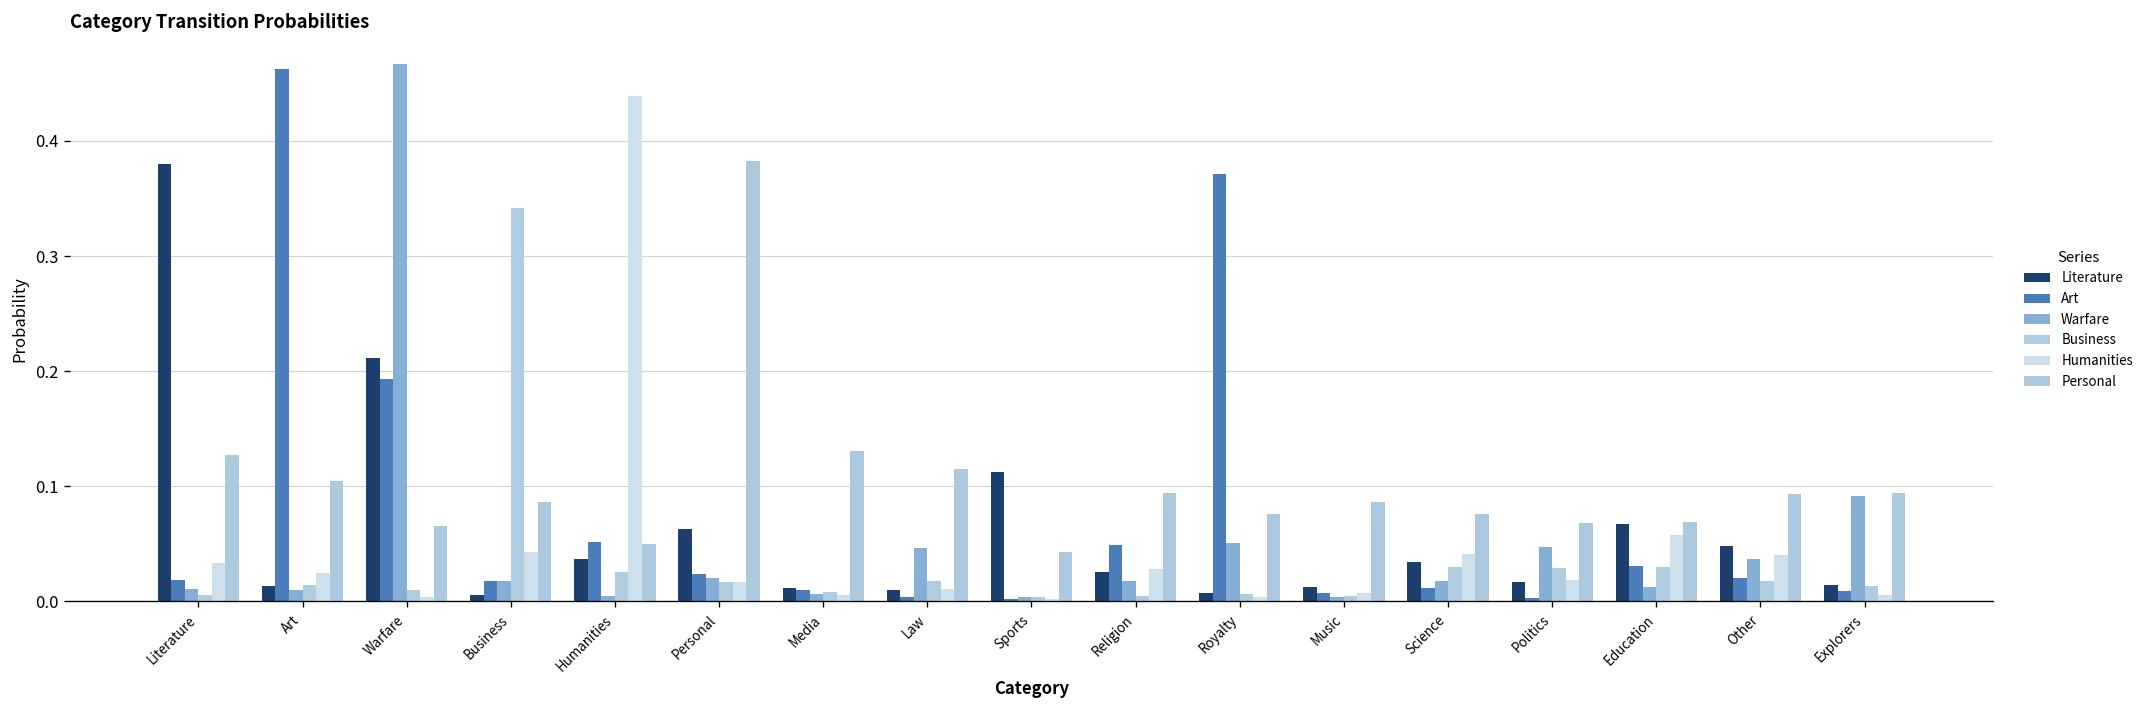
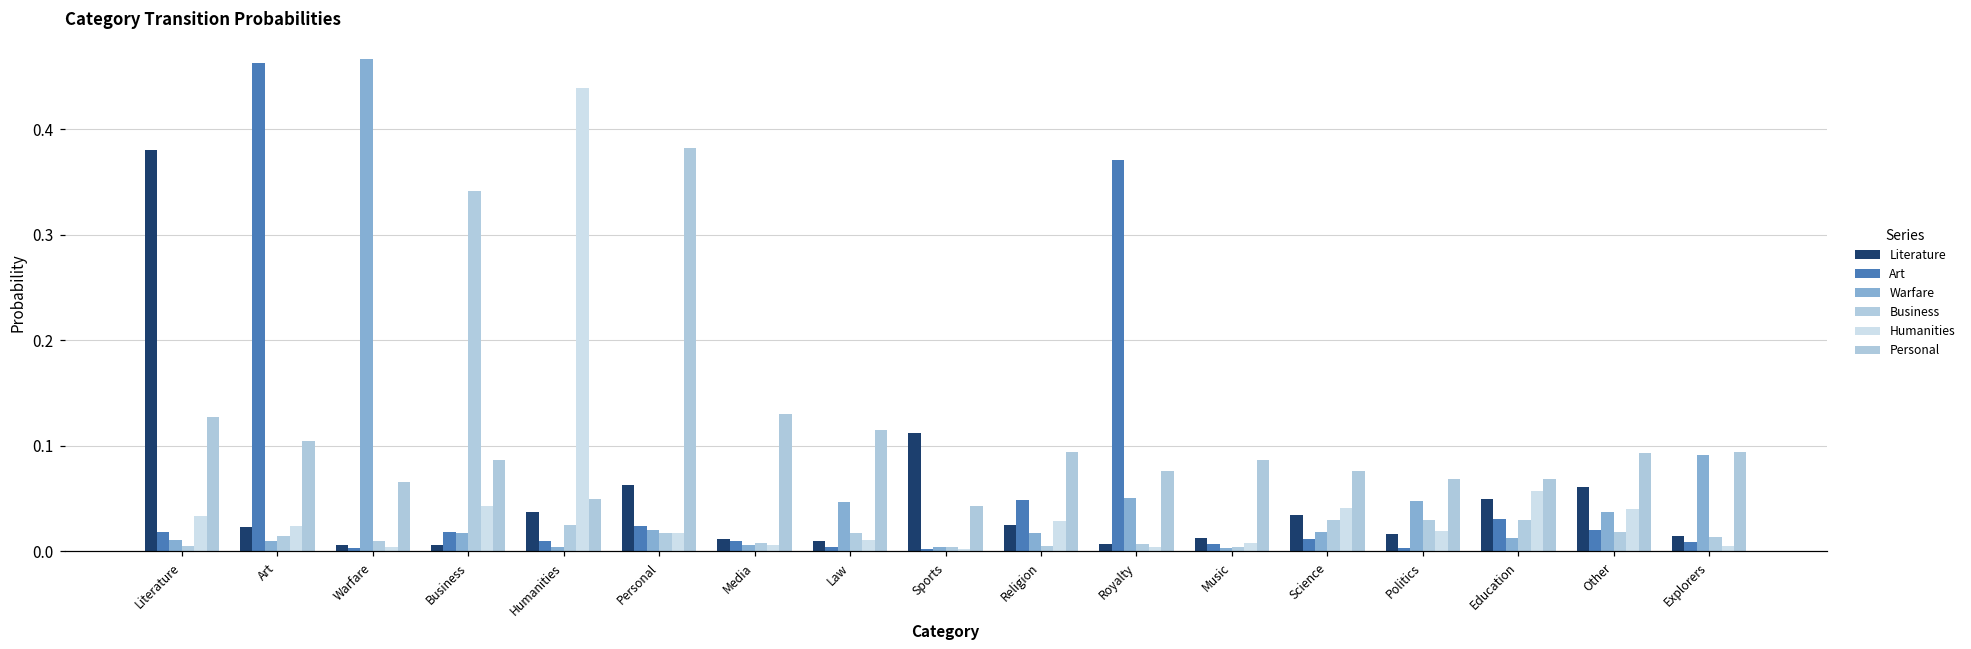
Literature, Art: 0.01 -> 0.02
Literature, Warfare: 0.21 -> 0.01
Art, Warfare: 0.19 -> 0.00
Art, Humanities: 0.05 -> 0.01
Literature, Education: 0.07 -> 0.05
Literature, Other: 0.05 -> 0.06
